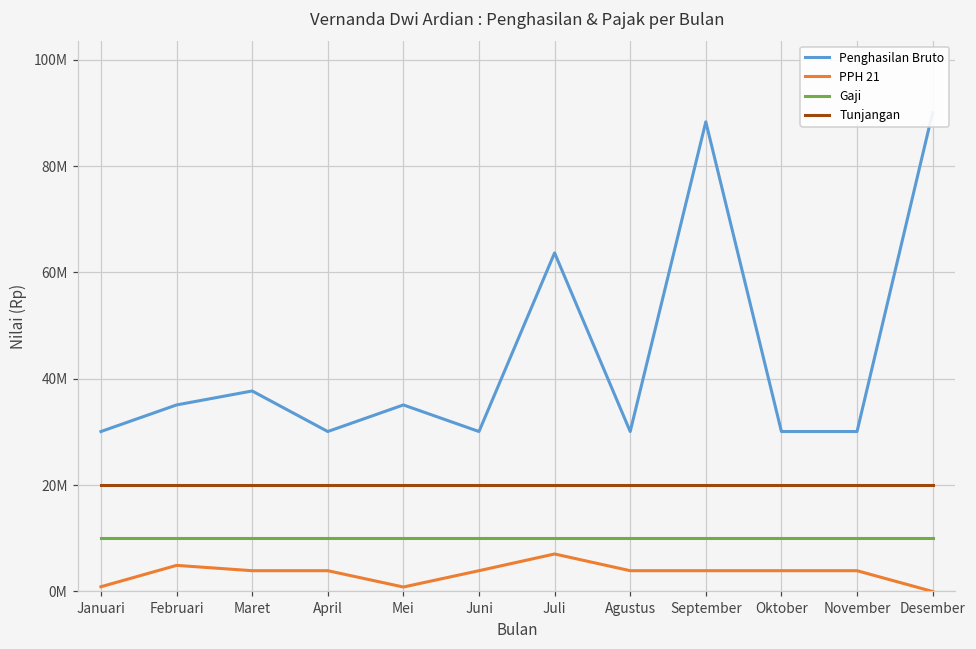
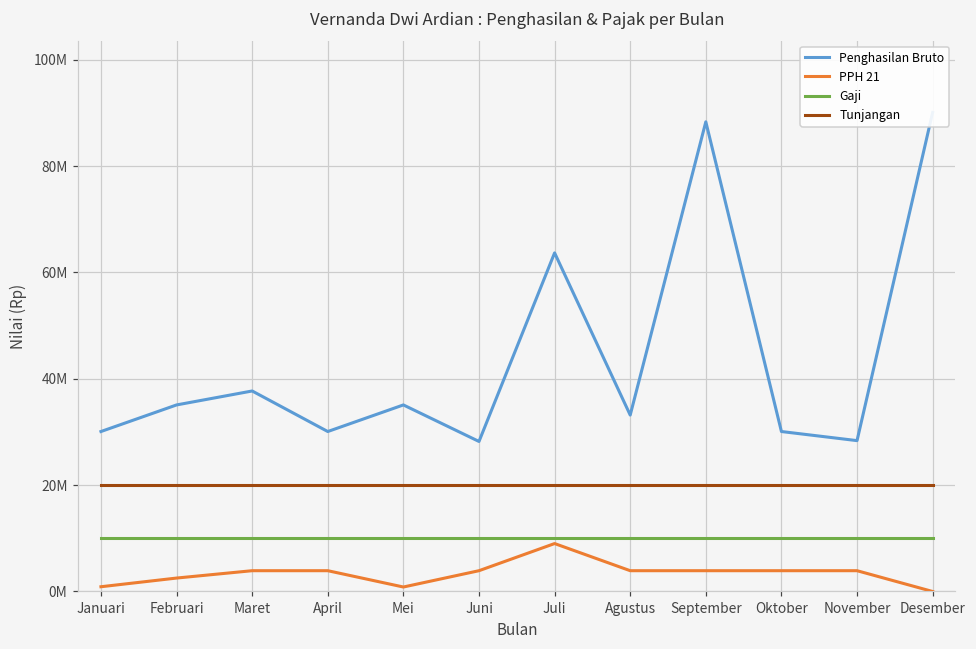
PPH 21, Februari: 5000000 -> 3000000
Penghasilan Bruto, Juni: 30000000 -> 28000000
PPH 21, Juli: 7000000 -> 9000000
Penghasilan Bruto, Agustus: 30000000 -> 33000000
Penghasilan Bruto, November: 30000000 -> 28000000
